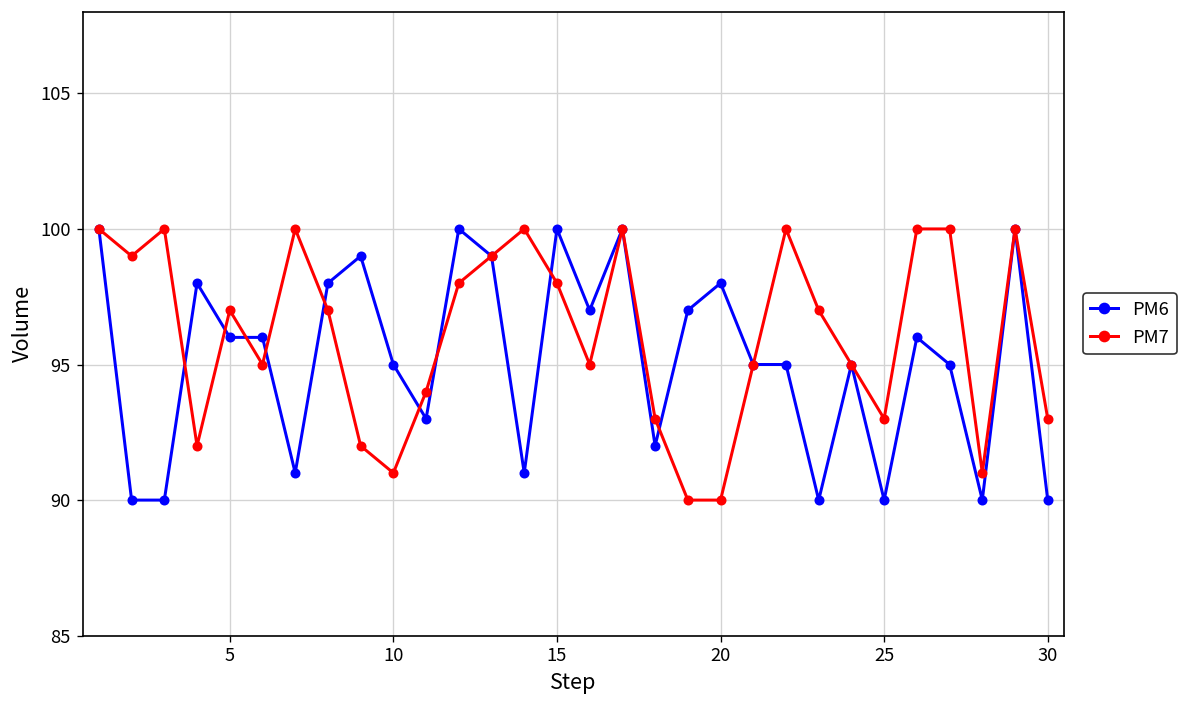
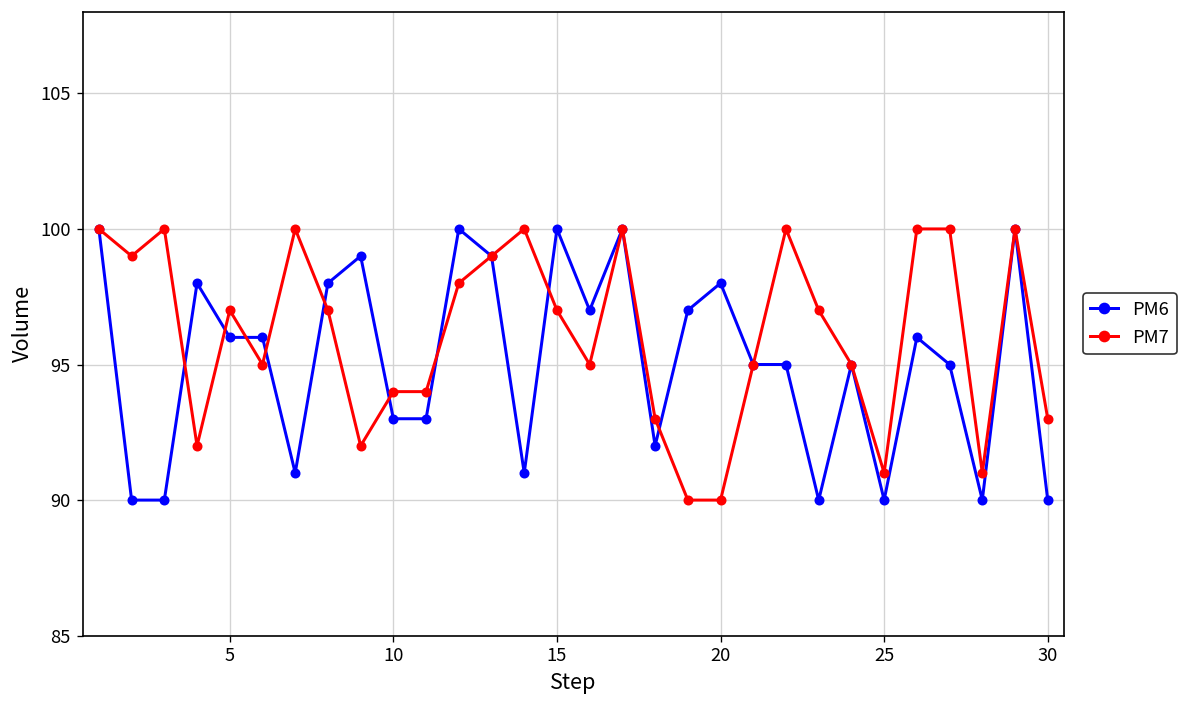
PM6, 10: 95 -> 93
PM7, 10: 91 -> 94
PM7, 15: 98 -> 97
PM7, 25: 93 -> 91
